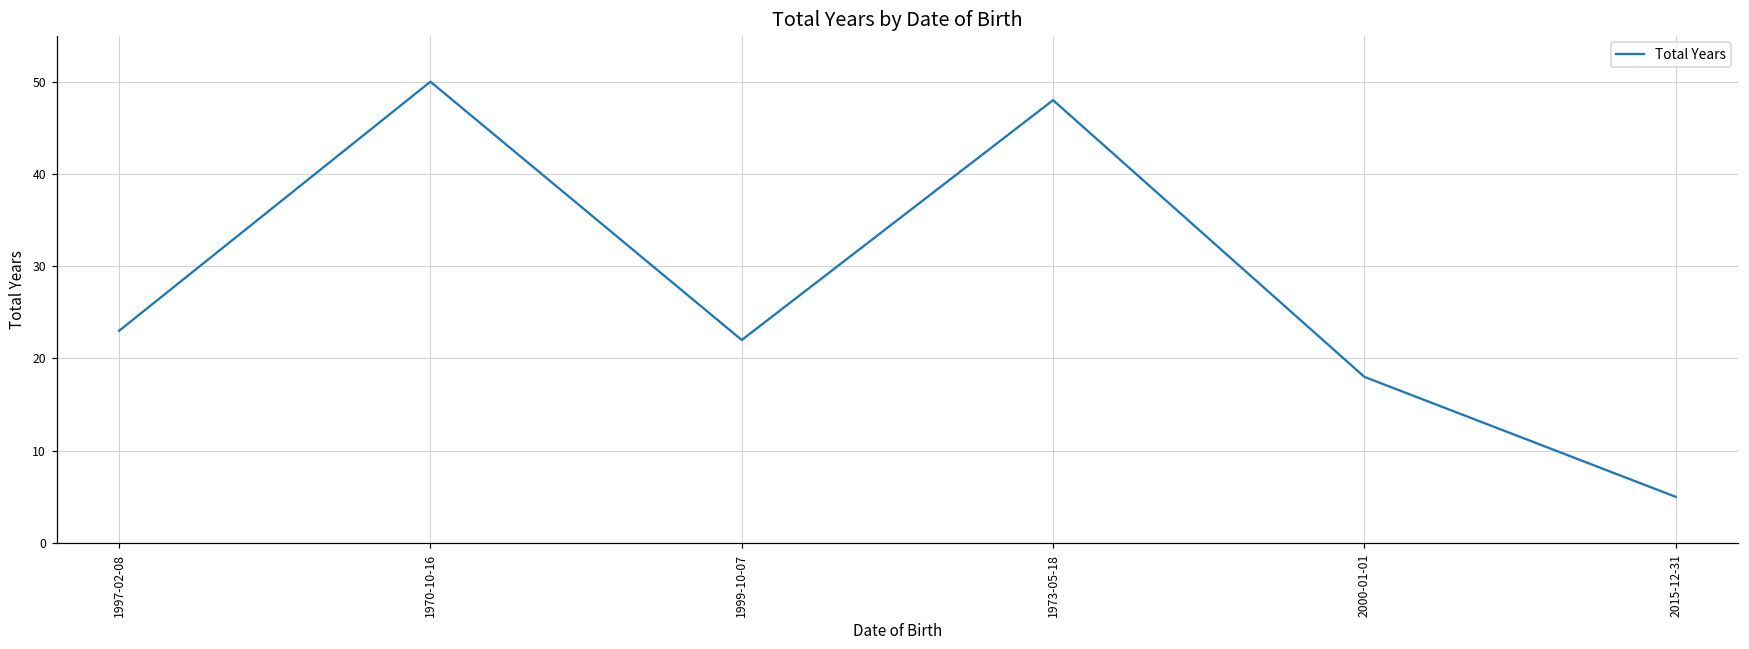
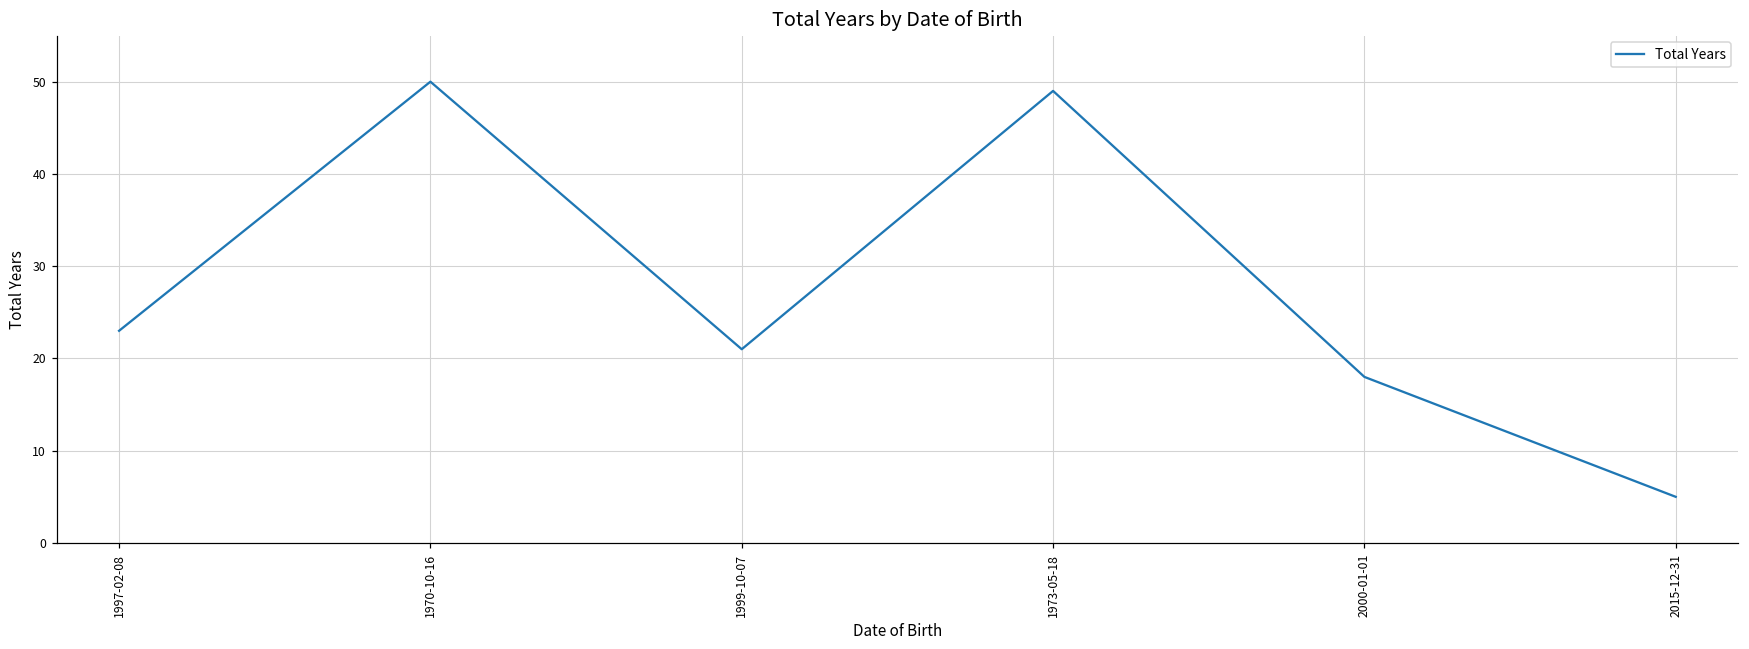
1999-10-07: 22 -> 21
1973-05-18: 48 -> 49
